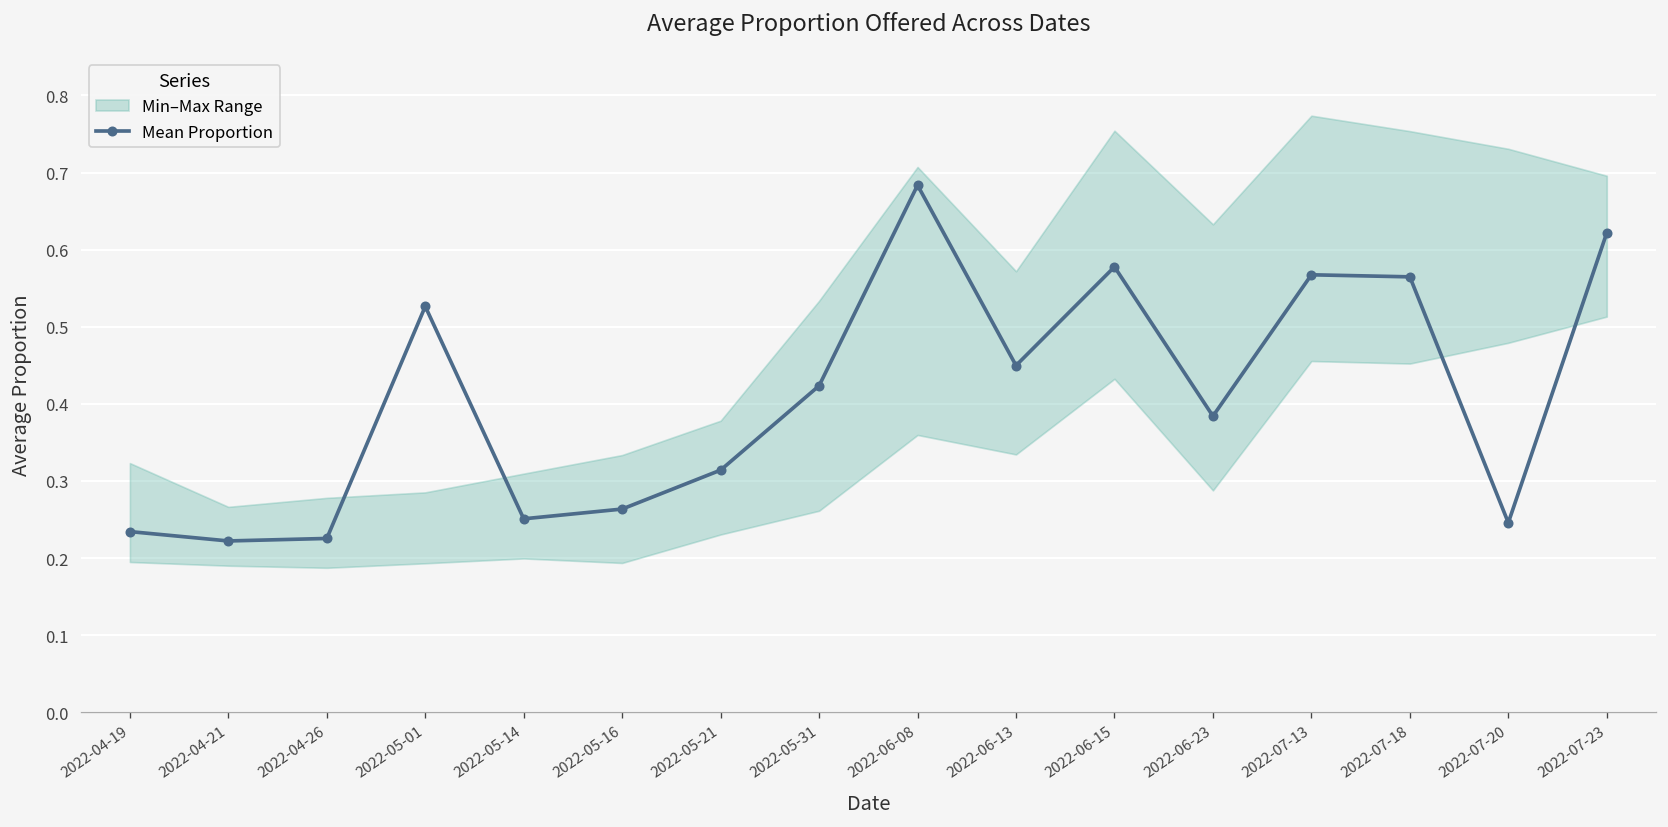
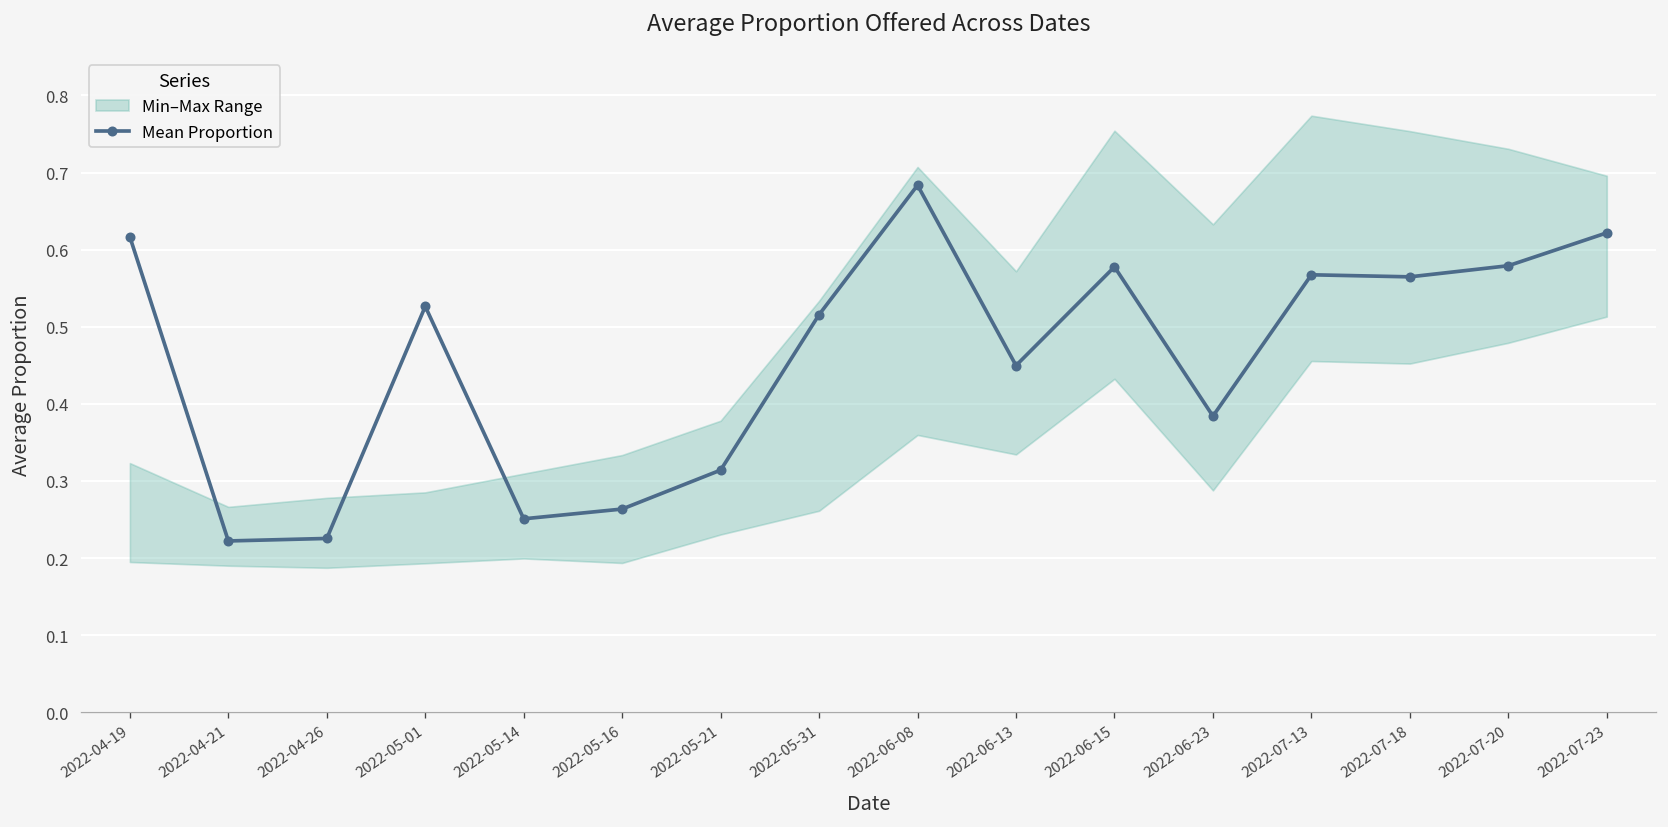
Mean Proportion, 2022-04-19: 0.23 -> 0.62
Mean Proportion, 2022-05-31: 0.42 -> 0.52
Mean Proportion, 2022-07-20: 0.25 -> 0.58
